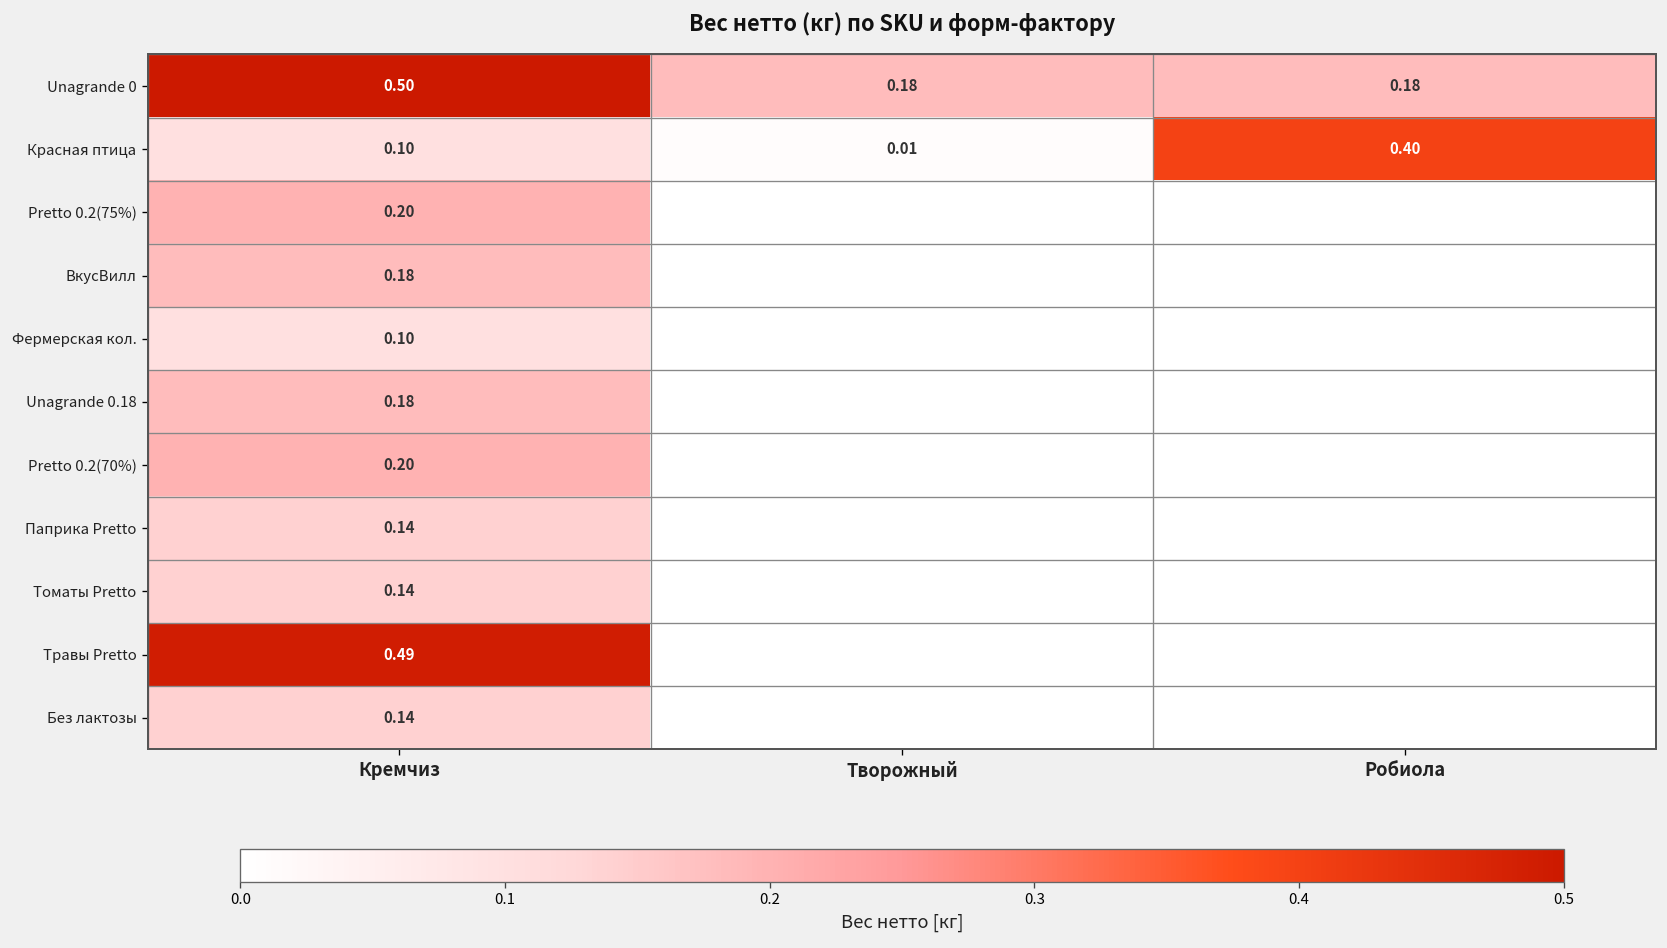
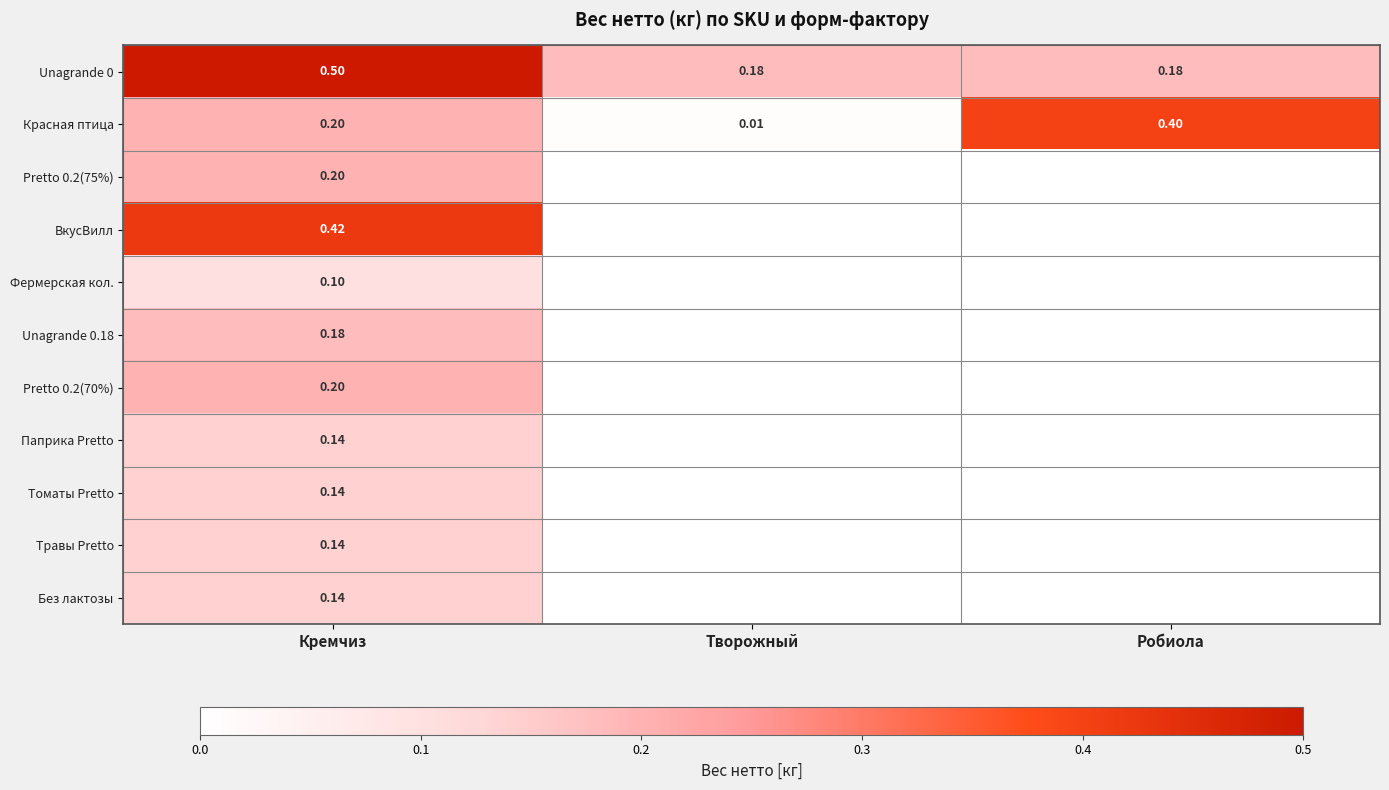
Красная птица, Кремчиз: 0.10 -> 0.20
ВкусВилл, Кремчиз: 0.18 -> 0.42
Травы Pretto, Кремчиз: 0.49 -> 0.14
